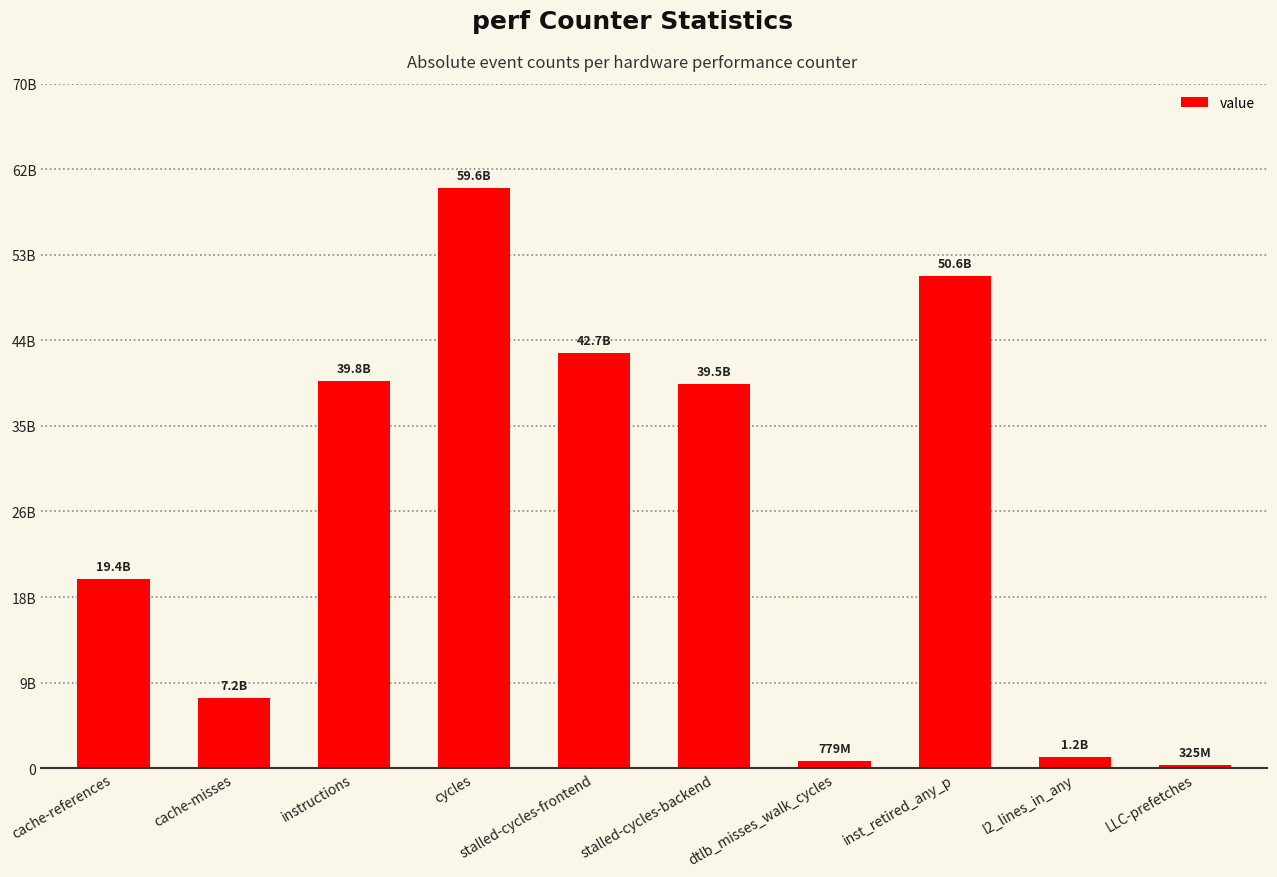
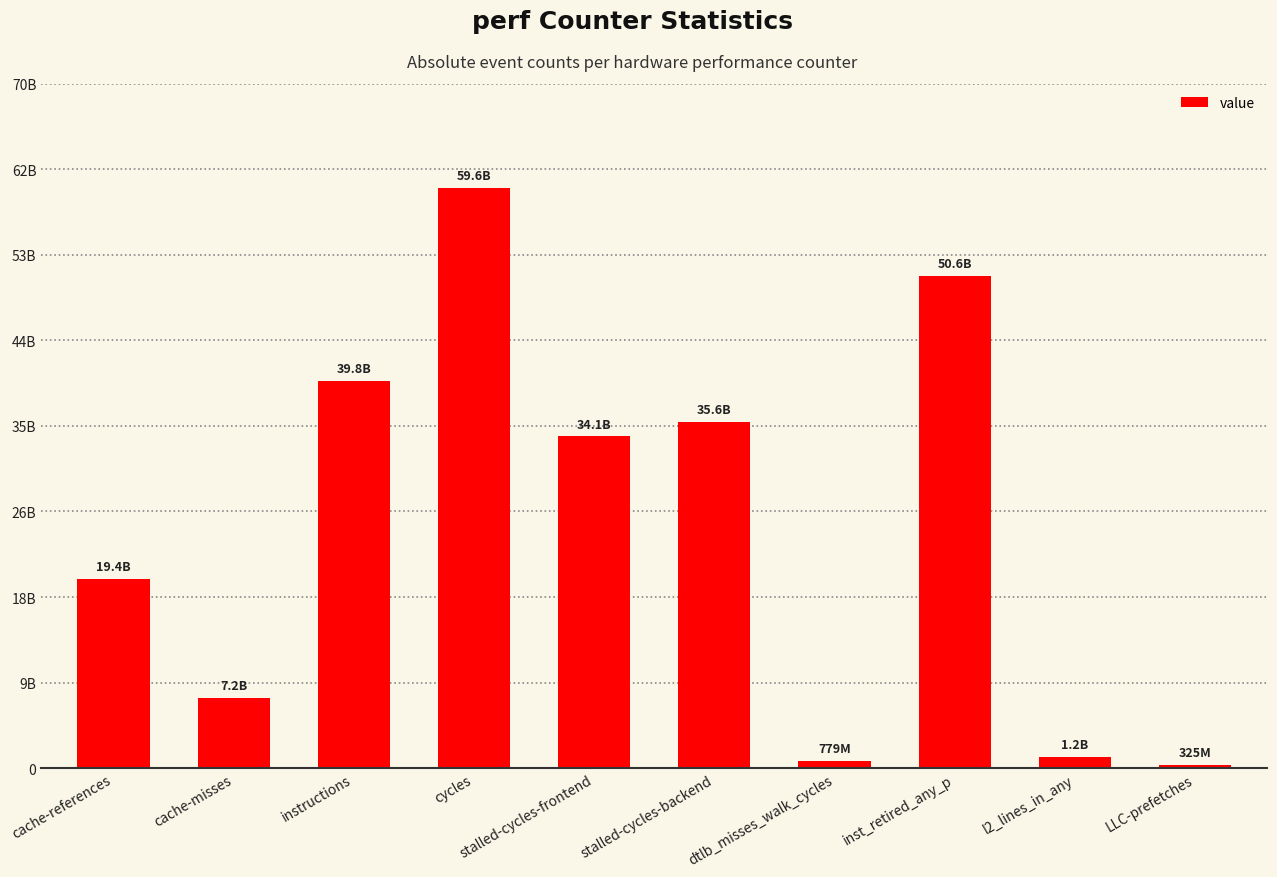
stalled-cycles-frontend: 42.7B -> 34.1B
stalled-cycles-backend: 39.5B -> 35.6B
